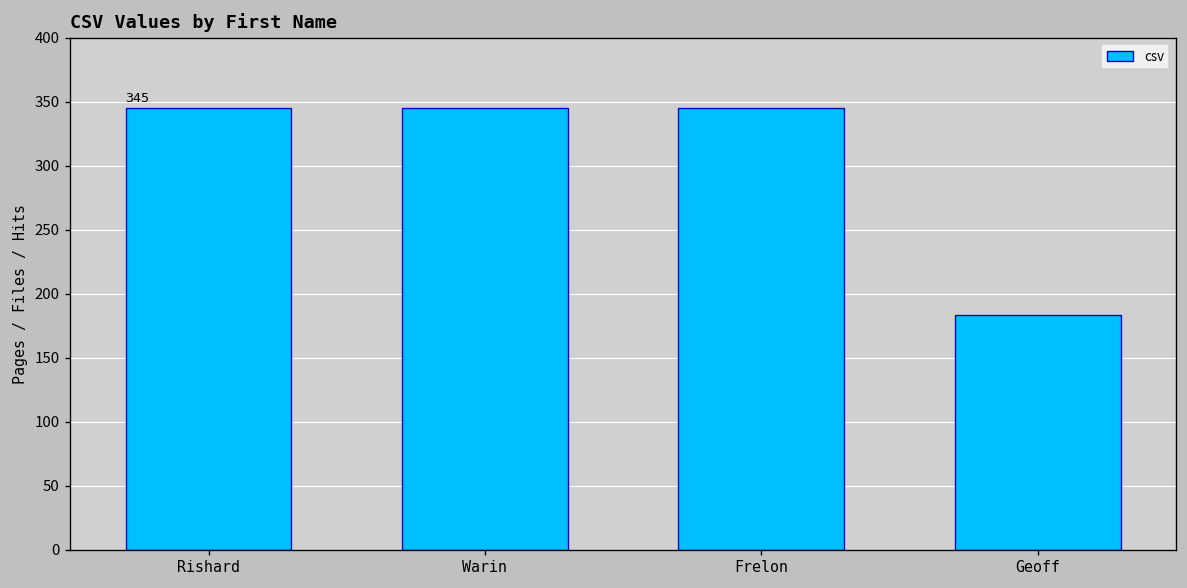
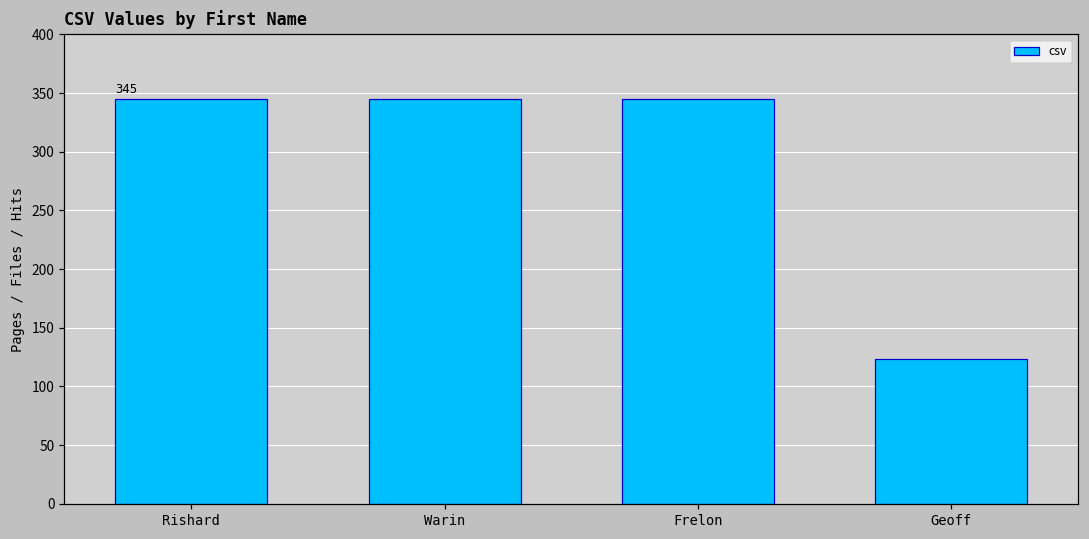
Geoff: 183 -> 123
